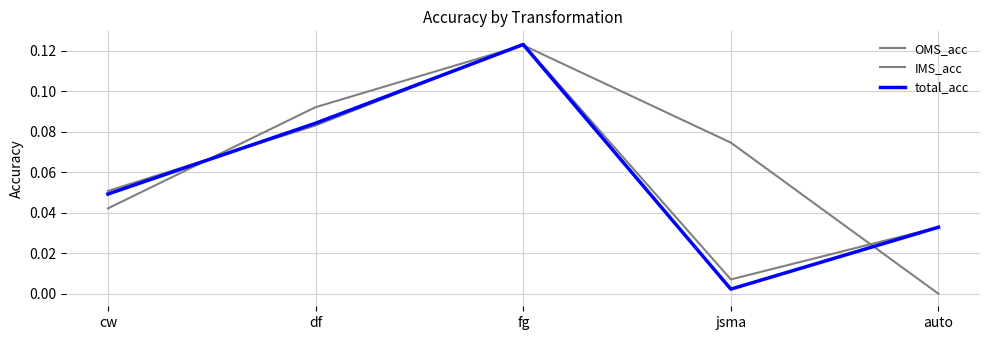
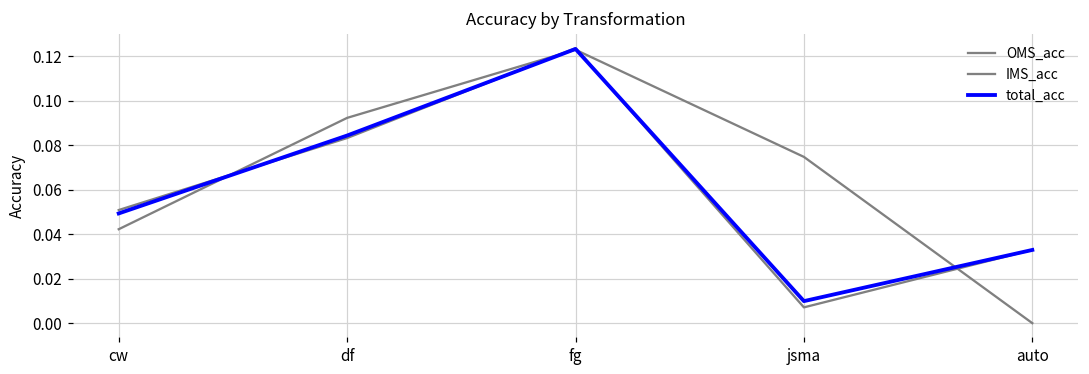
total_acc, jsma: 0.002 -> 0.010
